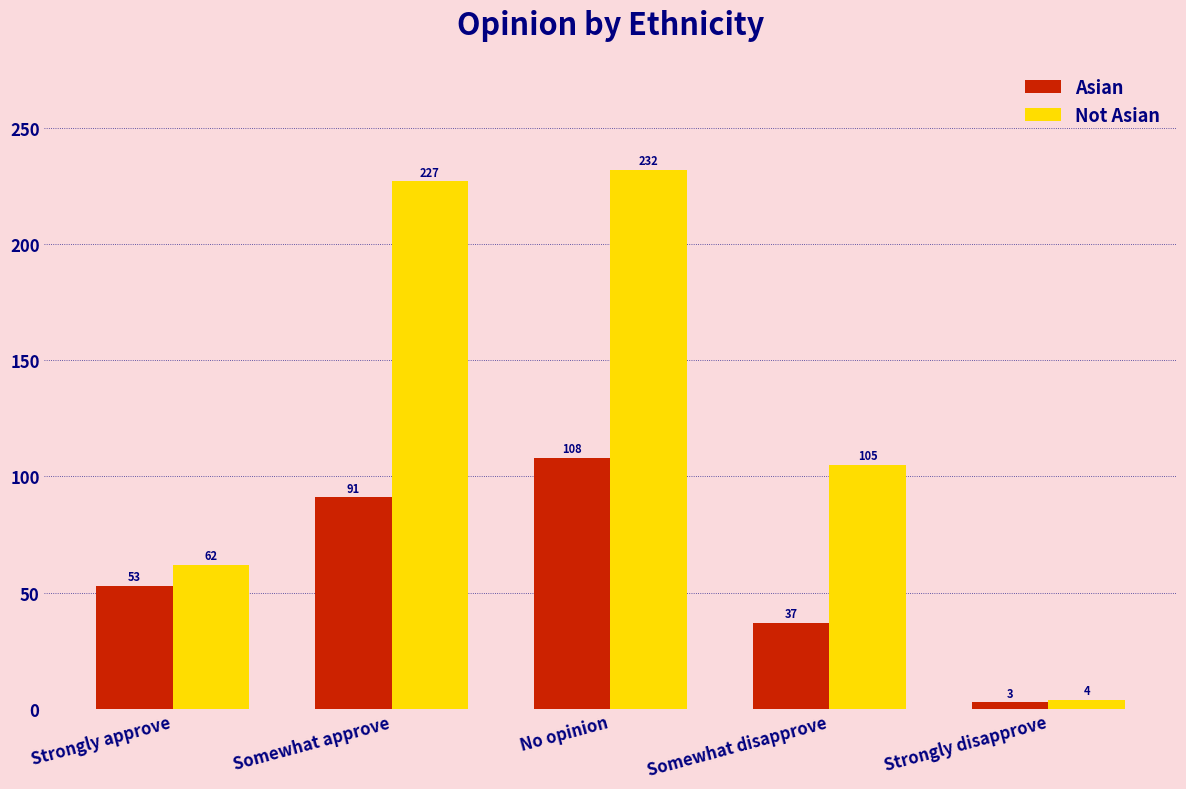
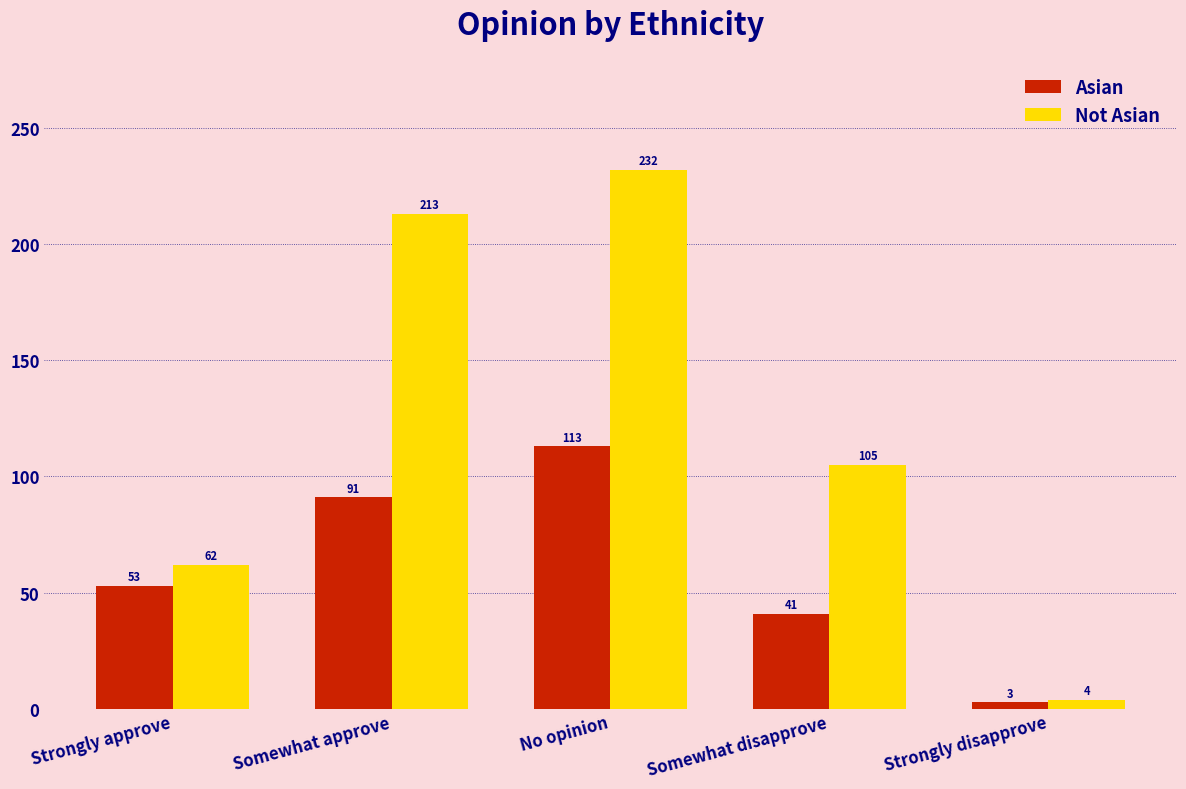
Not Asian, Somewhat approve: 227 -> 213
Asian, No opinion: 108 -> 113
Asian, Somewhat disapprove: 37 -> 41
